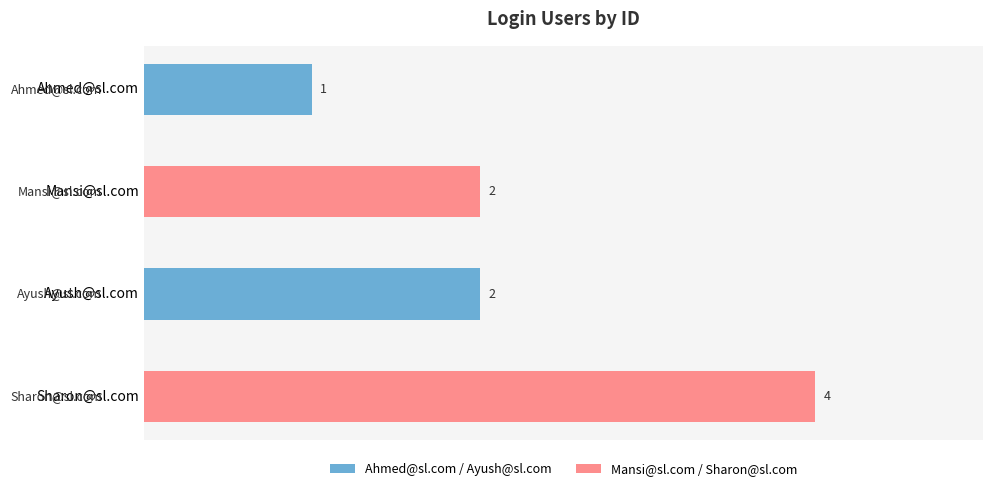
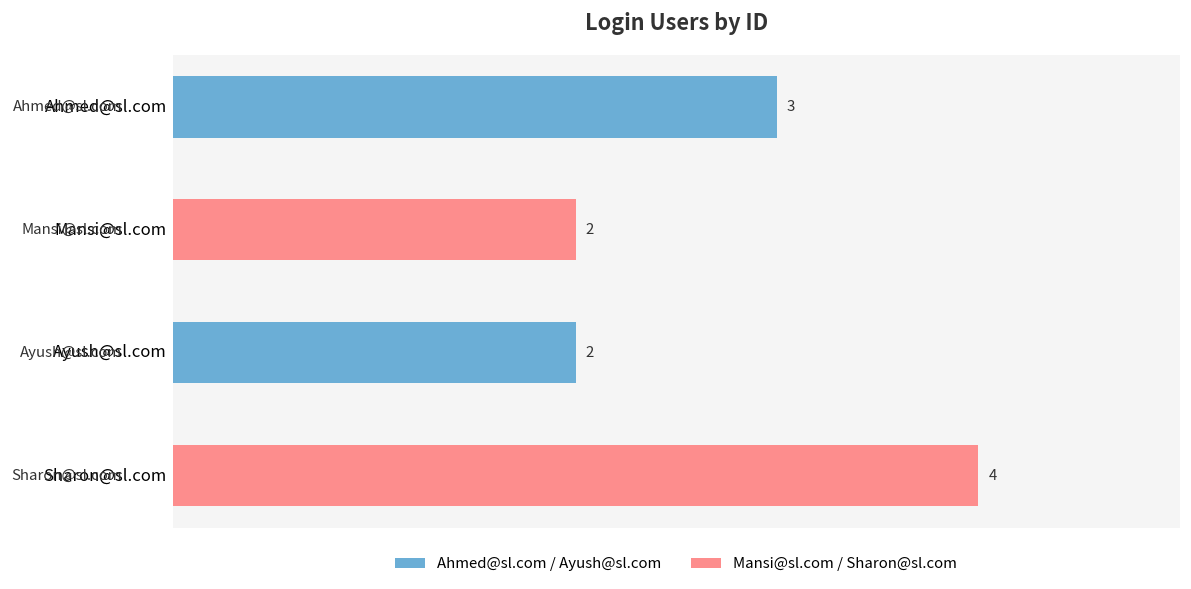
Ahmed@sl.com: 1 -> 3
